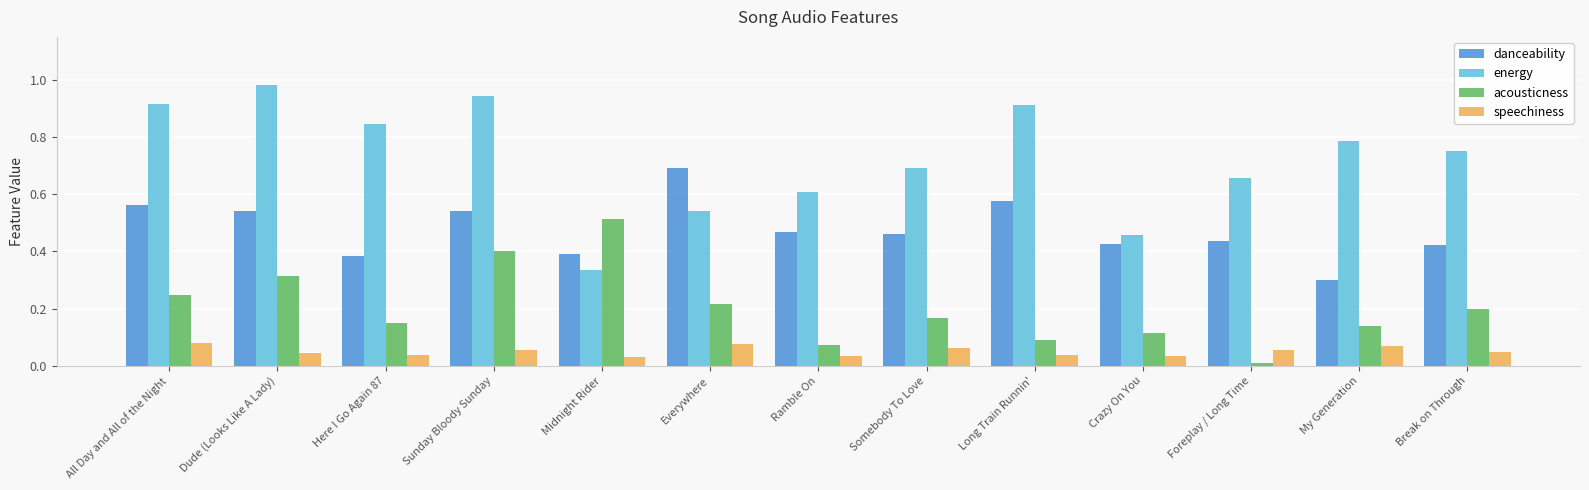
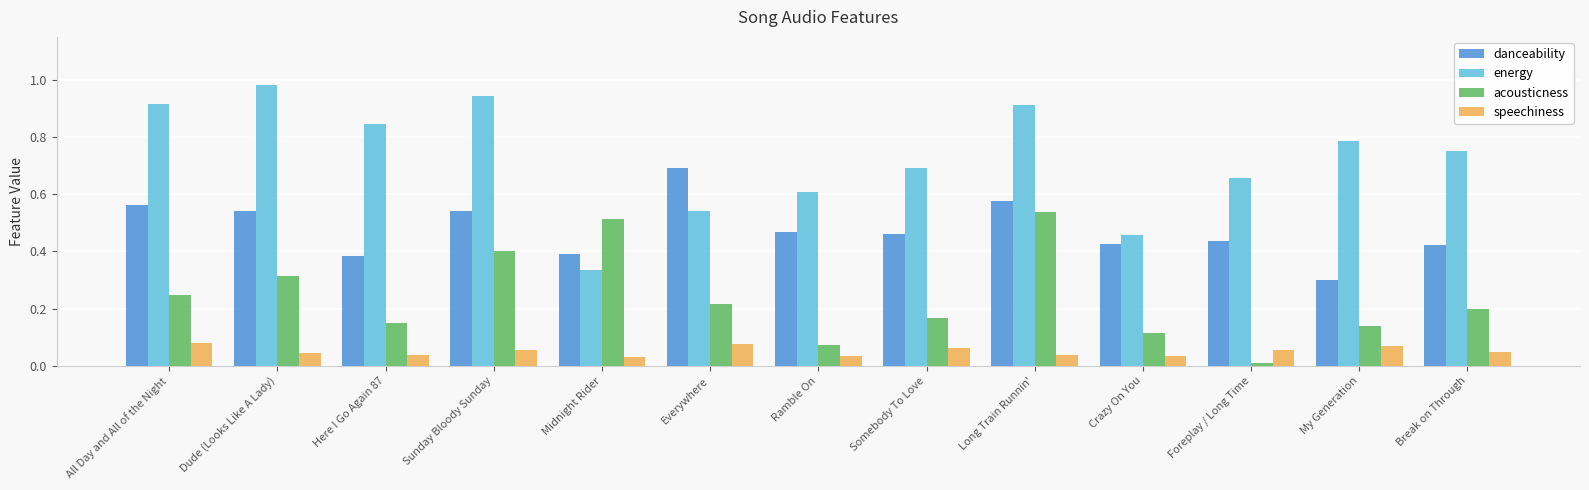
acousticness, Long Train Runnin': 0.09 -> 0.54
